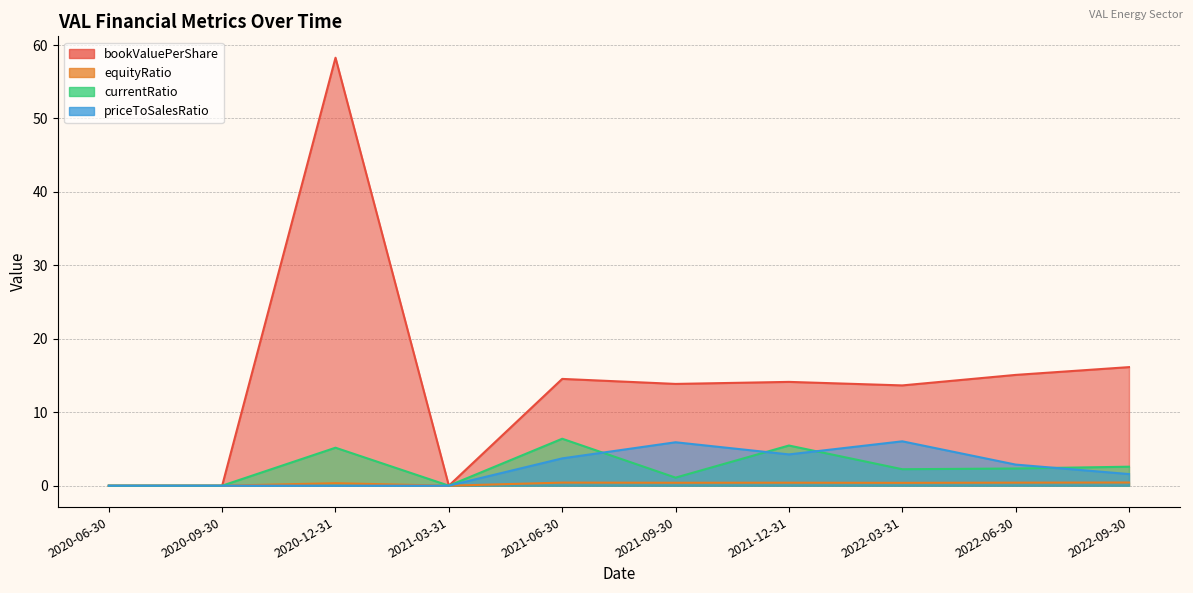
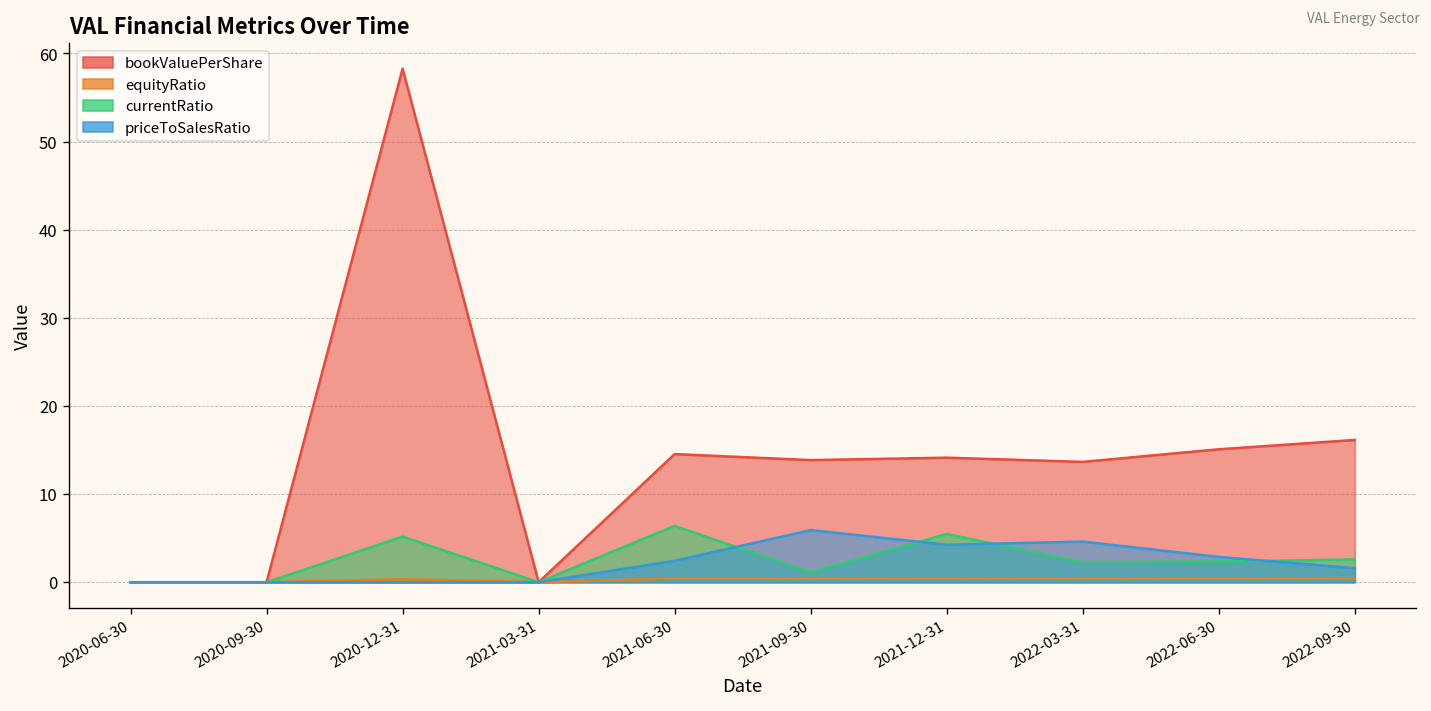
priceToSalesRatio, 2021-06-30: 4 -> 2
priceToSalesRatio, 2022-03-31: 6 -> 5
